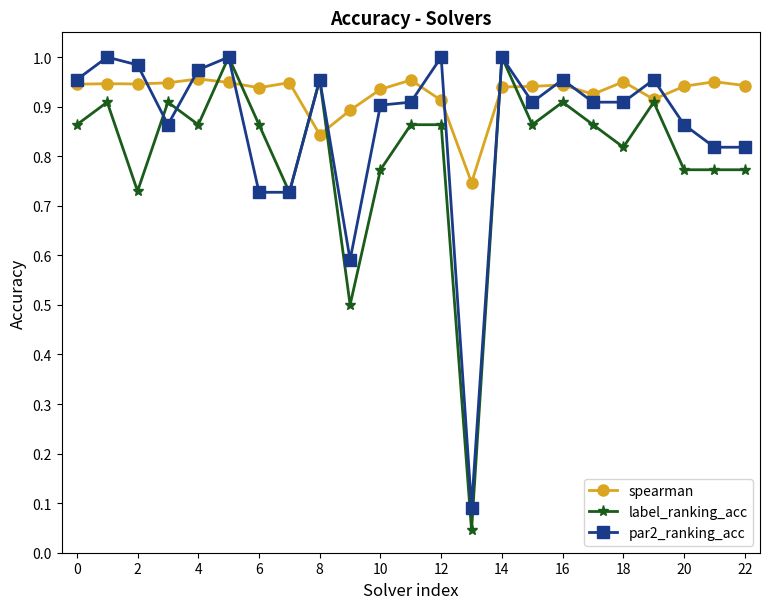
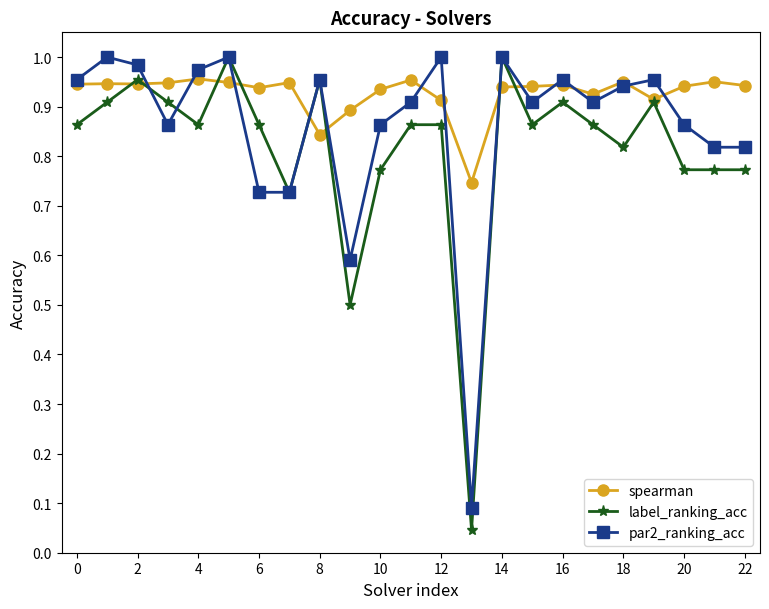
label_ranking_acc, 2: 0.73 -> 0.95
par2_ranking_acc, 10: 0.90 -> 0.86
par2_ranking_acc, 18: 0.91 -> 0.94
